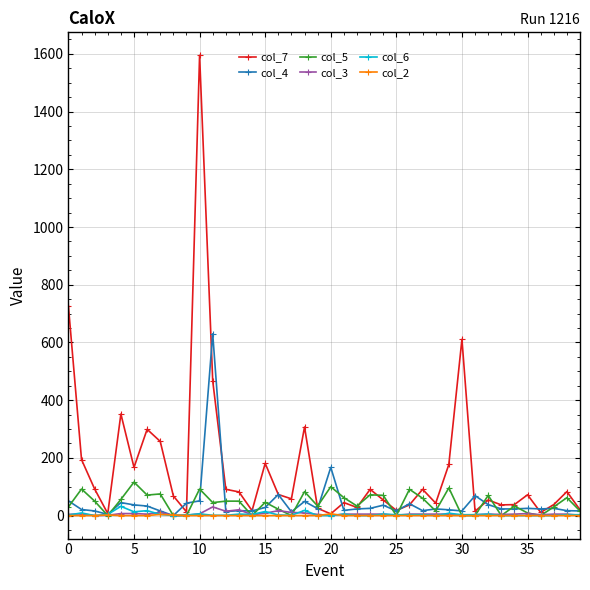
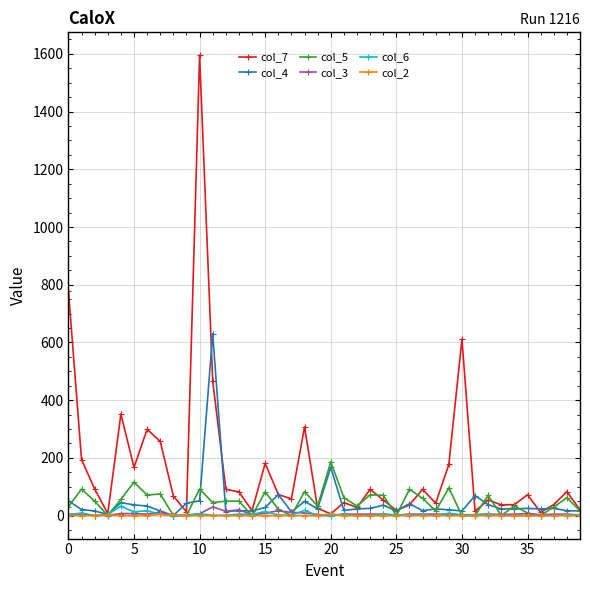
col_7, 0: 730 -> 780
col_5, 15: 50 -> 80
col_5, 20: 100 -> 190
